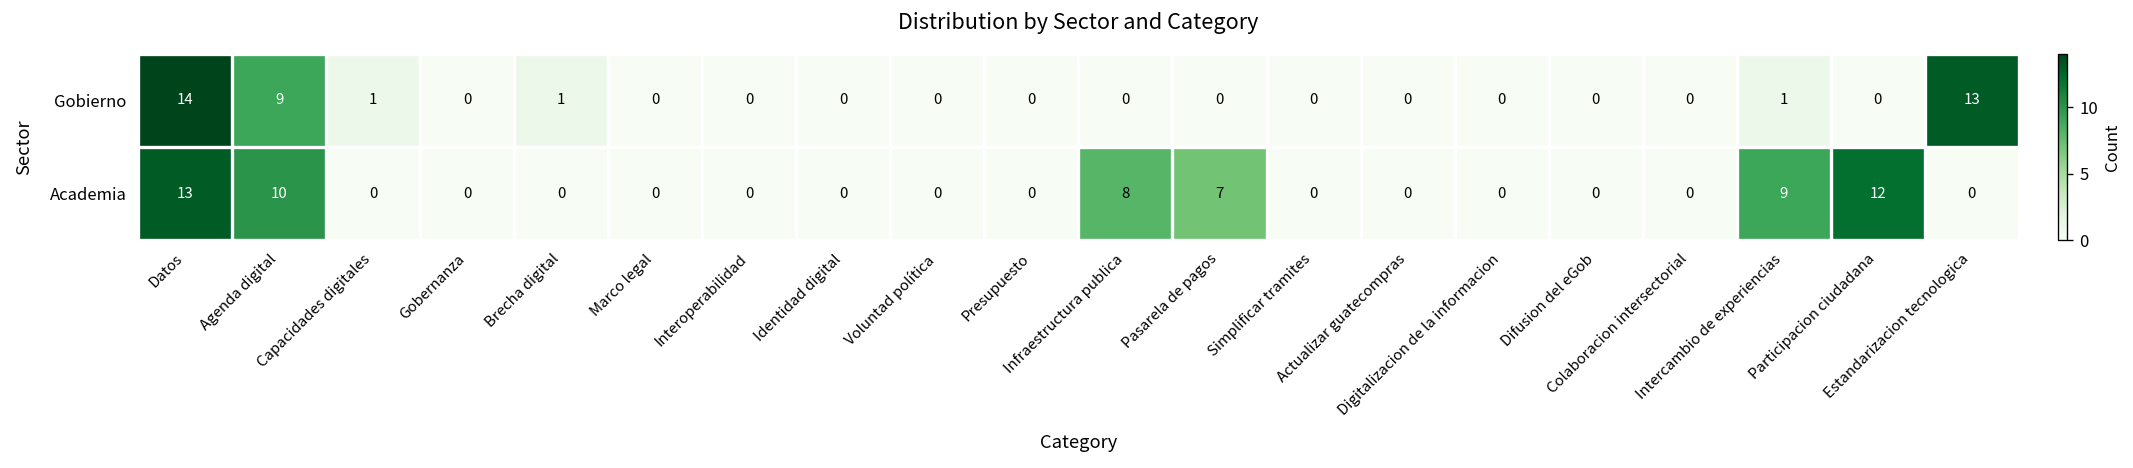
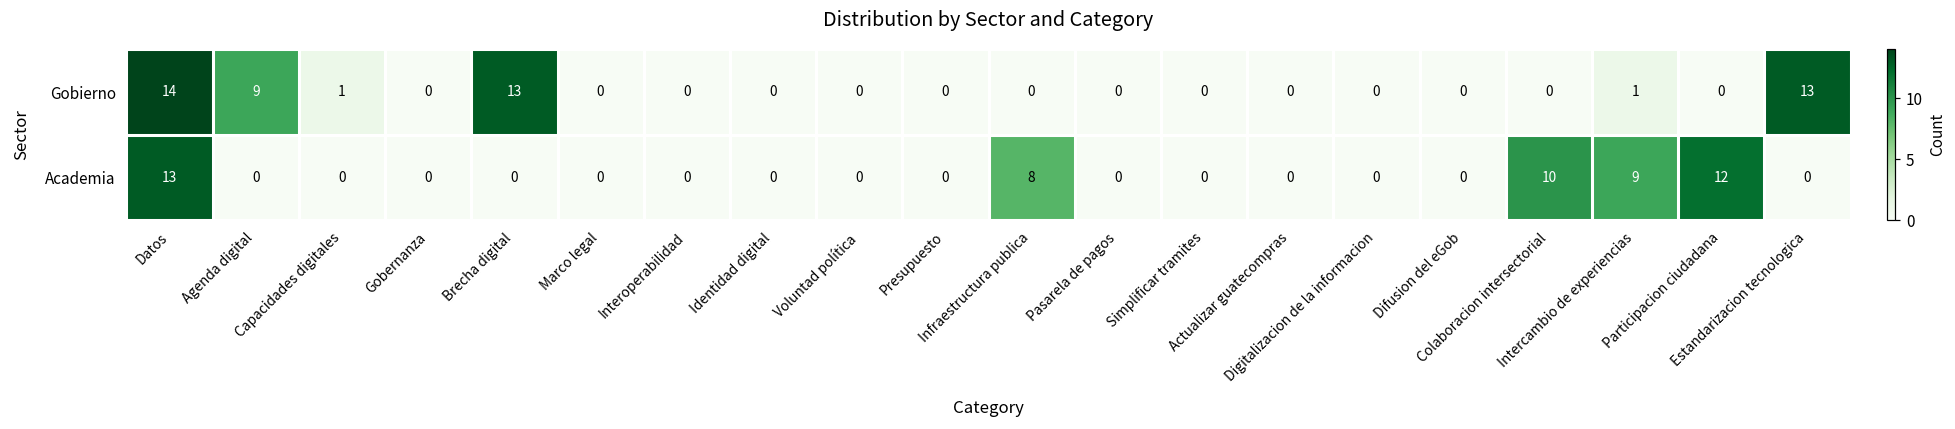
Gobierno, Brecha digital: 1 -> 13
Academia, Agenda digital: 10 -> 0
Academia, Pasarela de pagos: 7 -> 0
Academia, Colaboracion intersectorial: 0 -> 10
